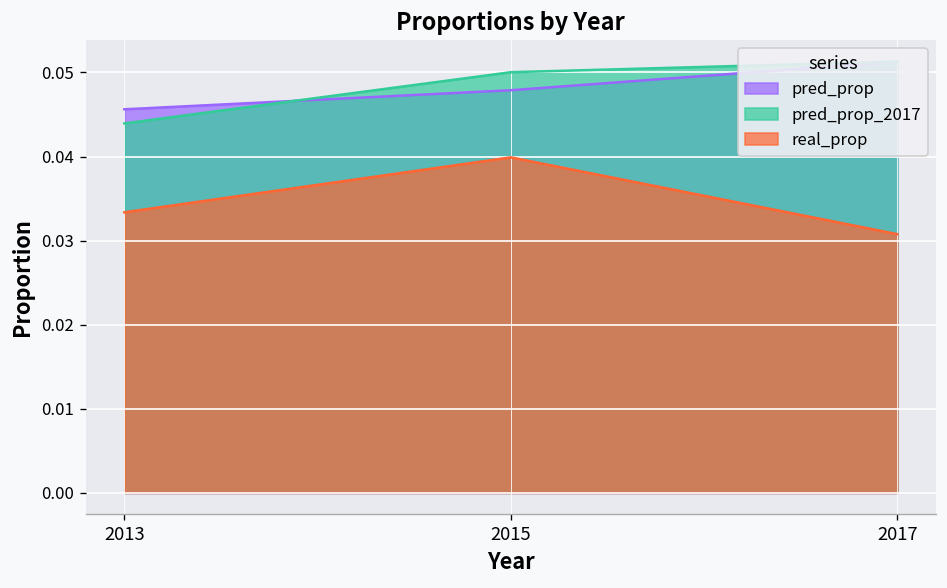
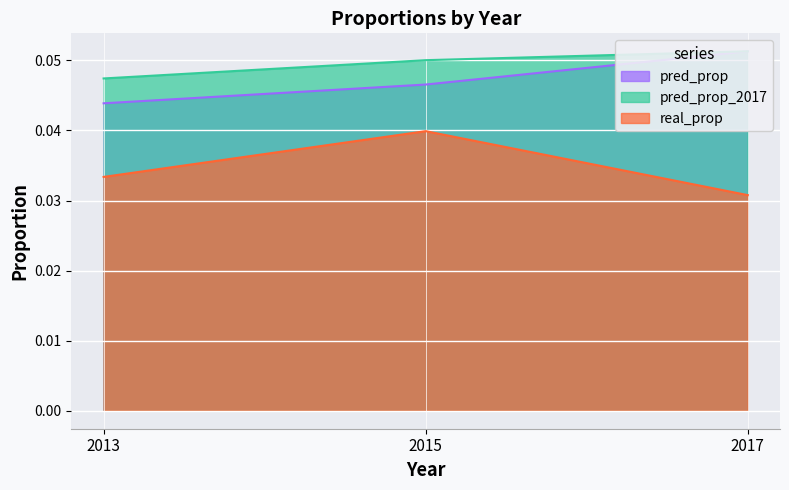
pred_prop, 2013: 0.046 -> 0.044
pred_prop_2017, 2013: 0.044 -> 0.047
pred_prop, 2015: 0.048 -> 0.047
